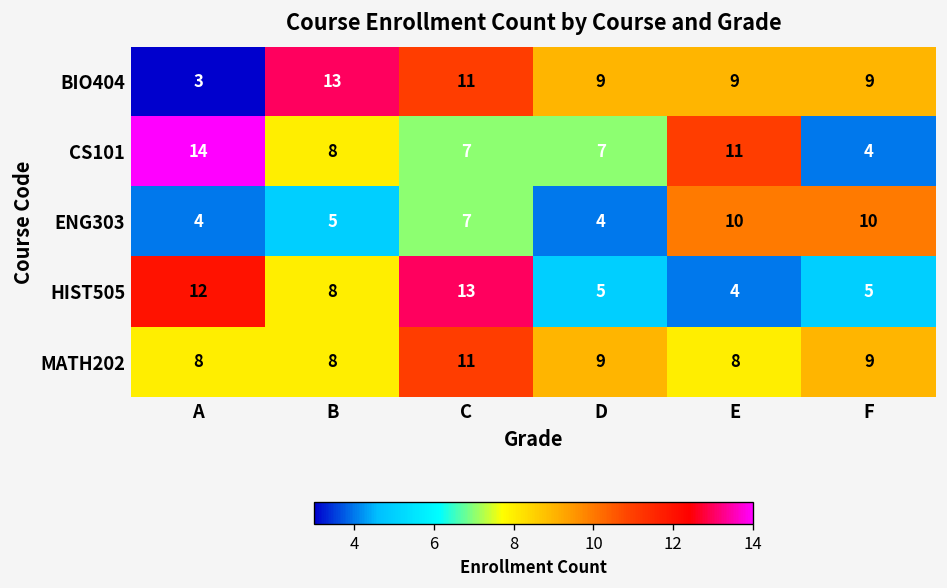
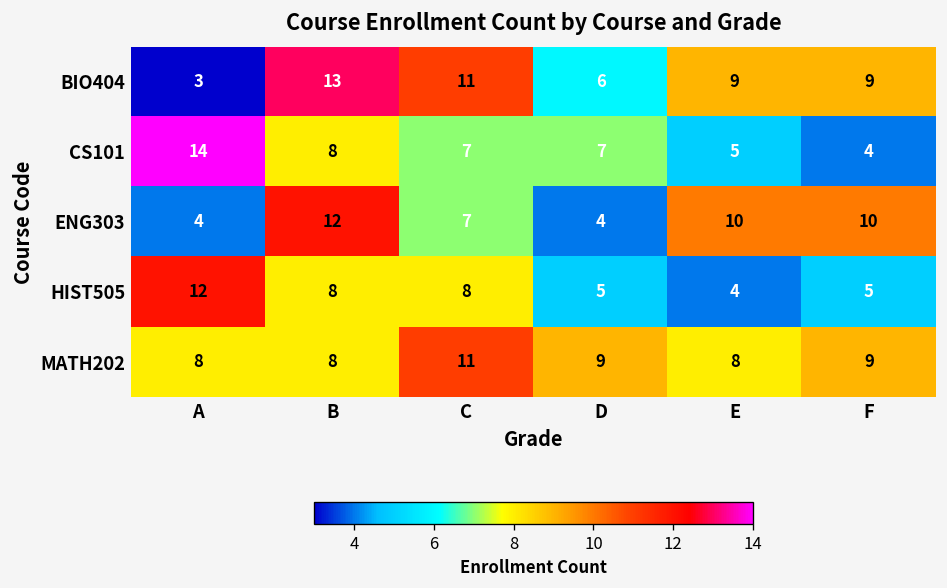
BIO404, D: 9 -> 6
CS101, E: 11 -> 5
ENG303, B: 5 -> 12
HIST505, C: 13 -> 8
